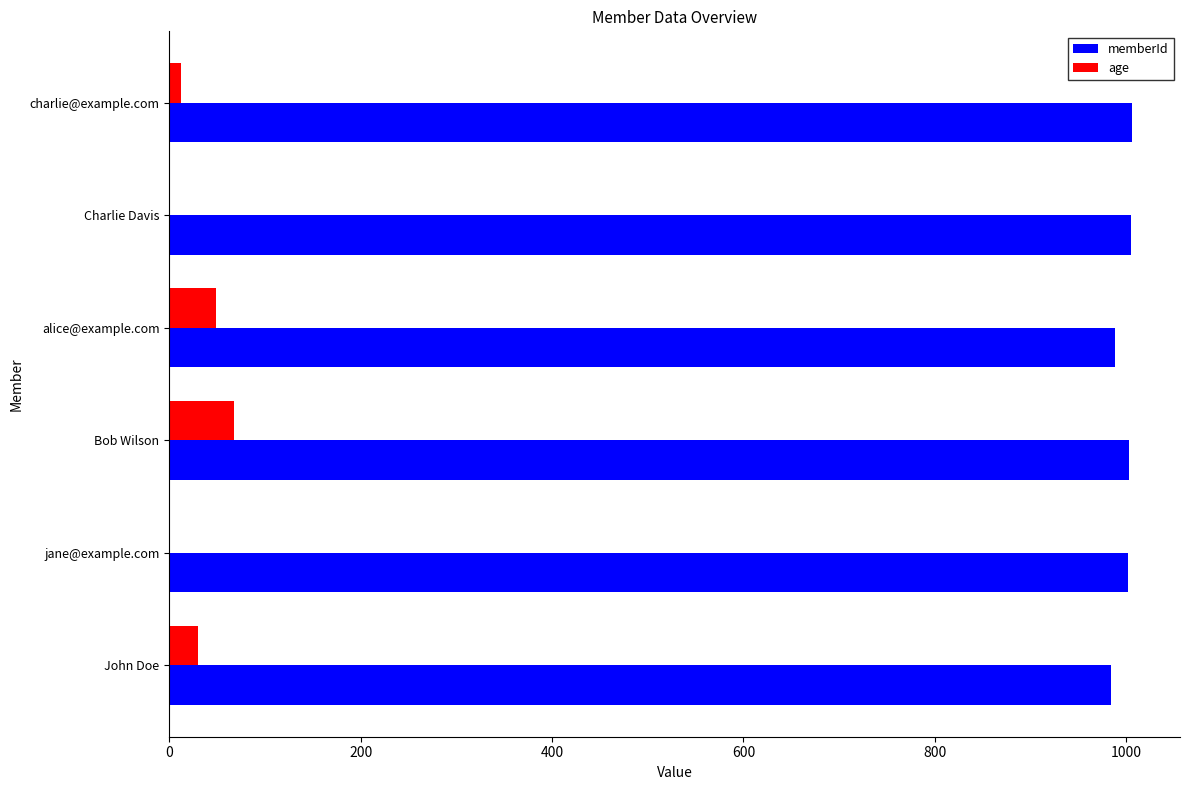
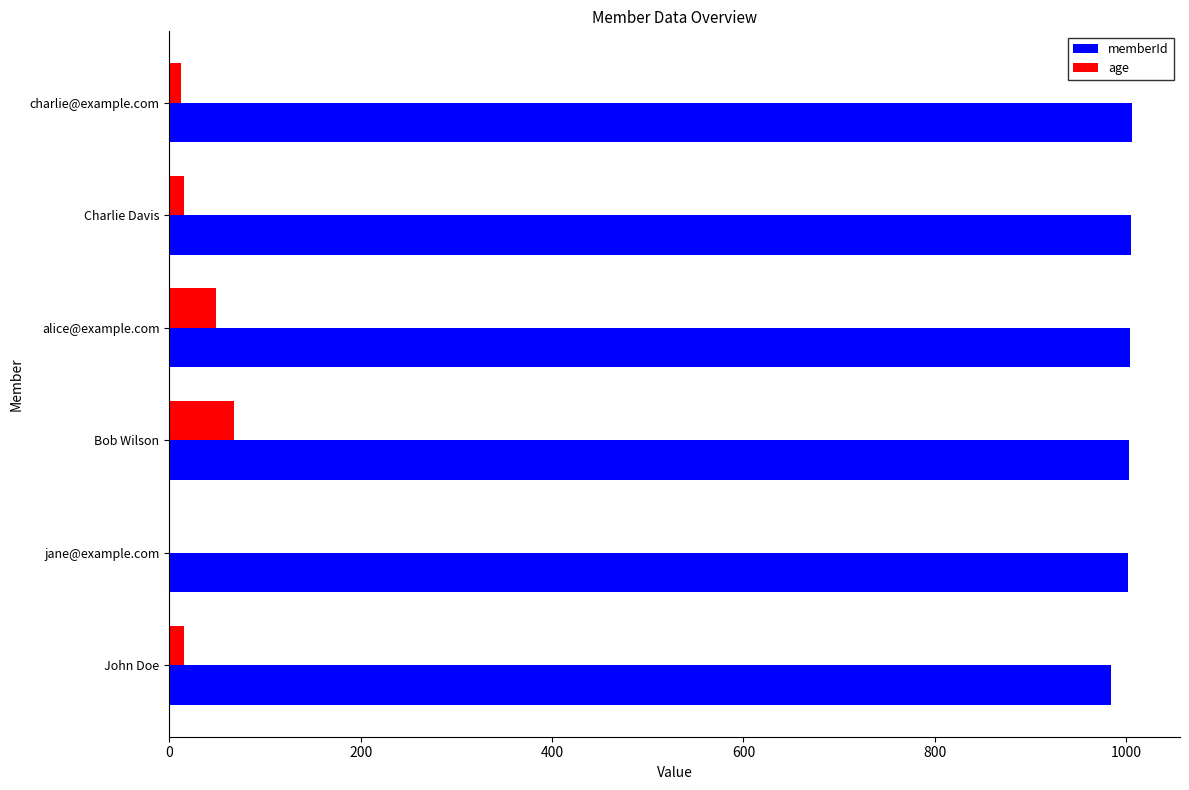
age, Charlie Davis: 0 -> 20
memberId, alice@example.com: 990 -> 1000
age, John Doe: 30 -> 20
